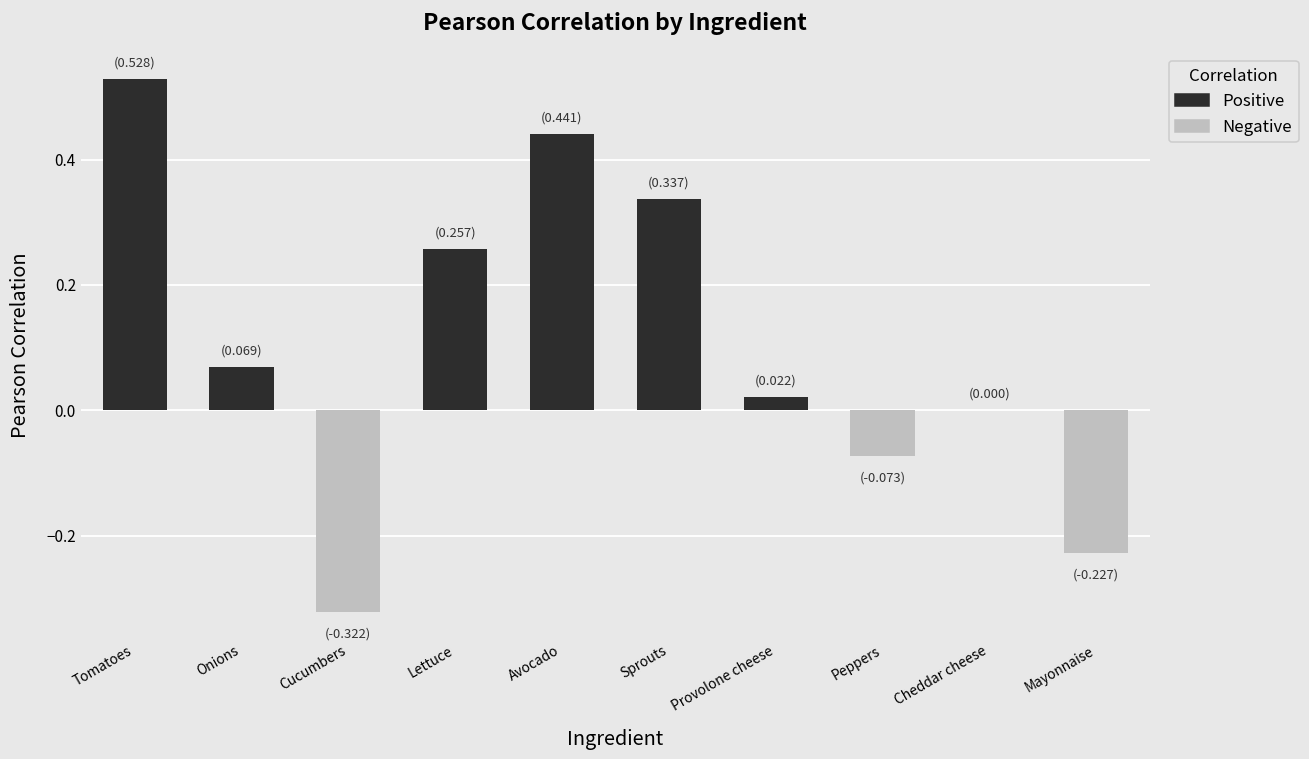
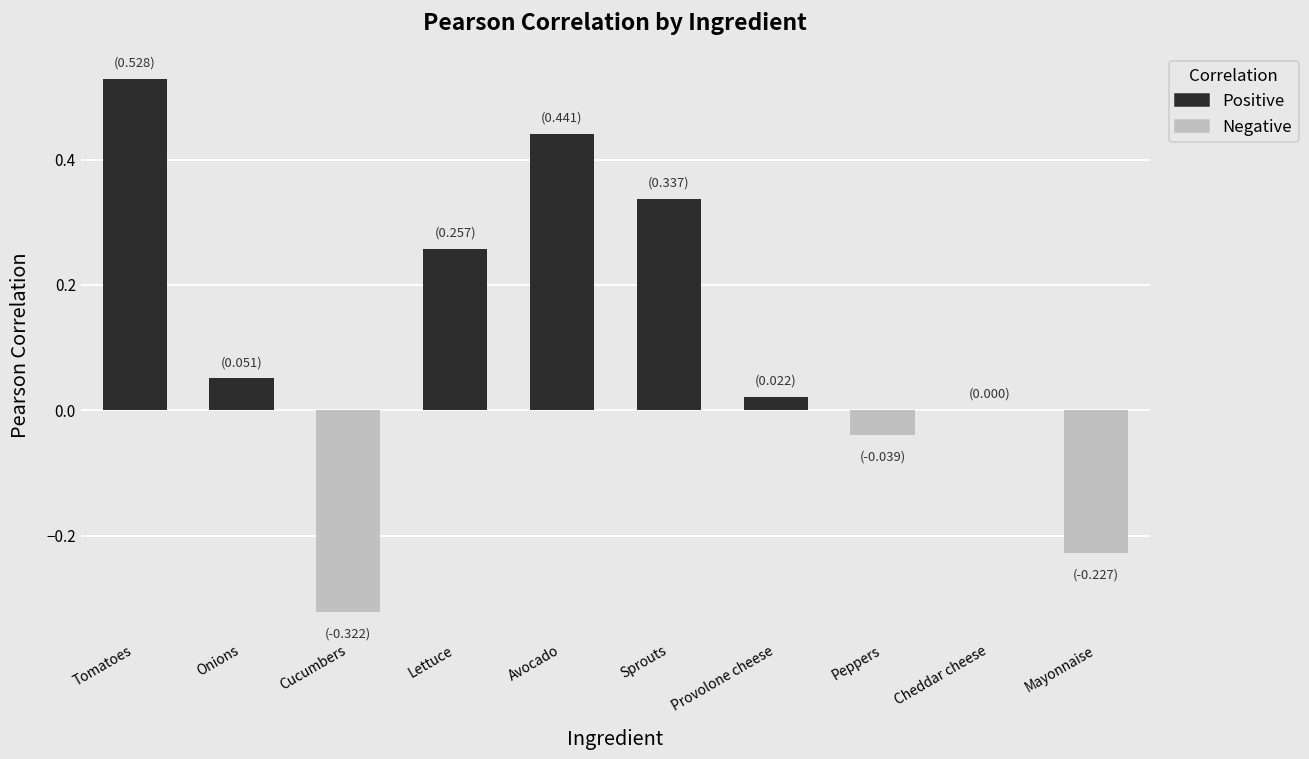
Onions: (0.069) -> (0.051)
Peppers: (-0.073) -> (-0.039)
